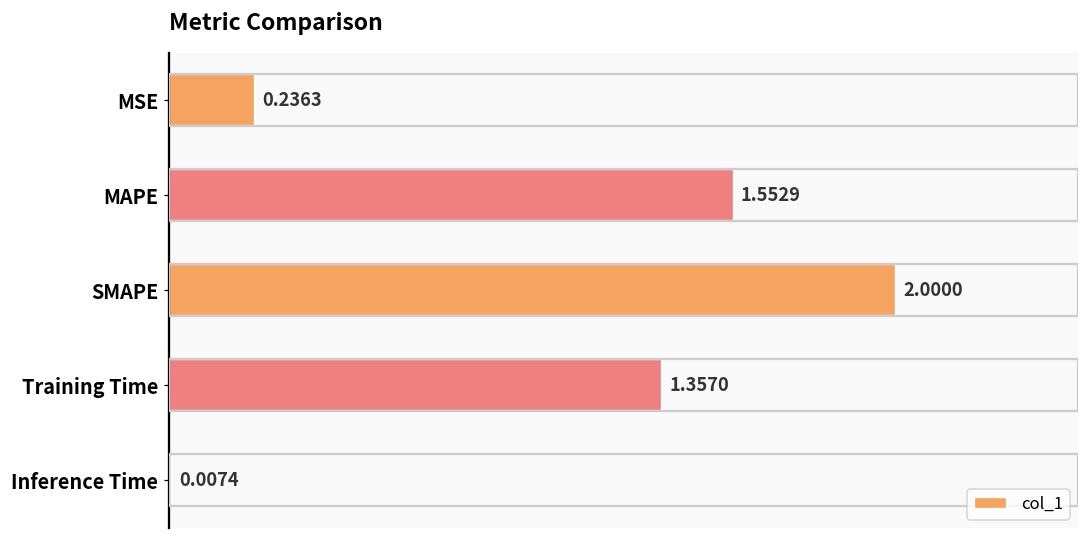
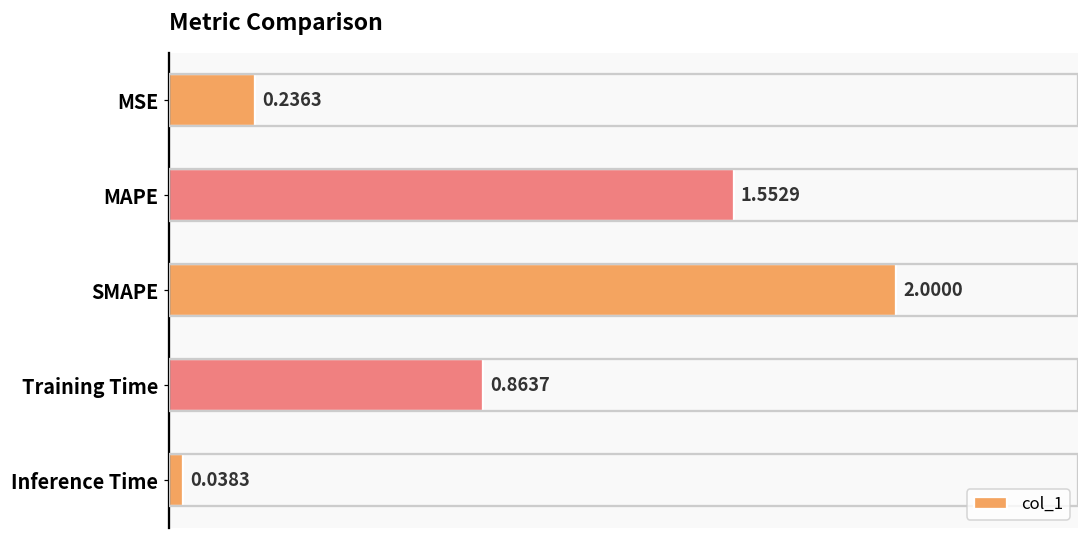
Training Time: 1.3570 -> 0.8637
Inference Time: 0.0074 -> 0.0383
